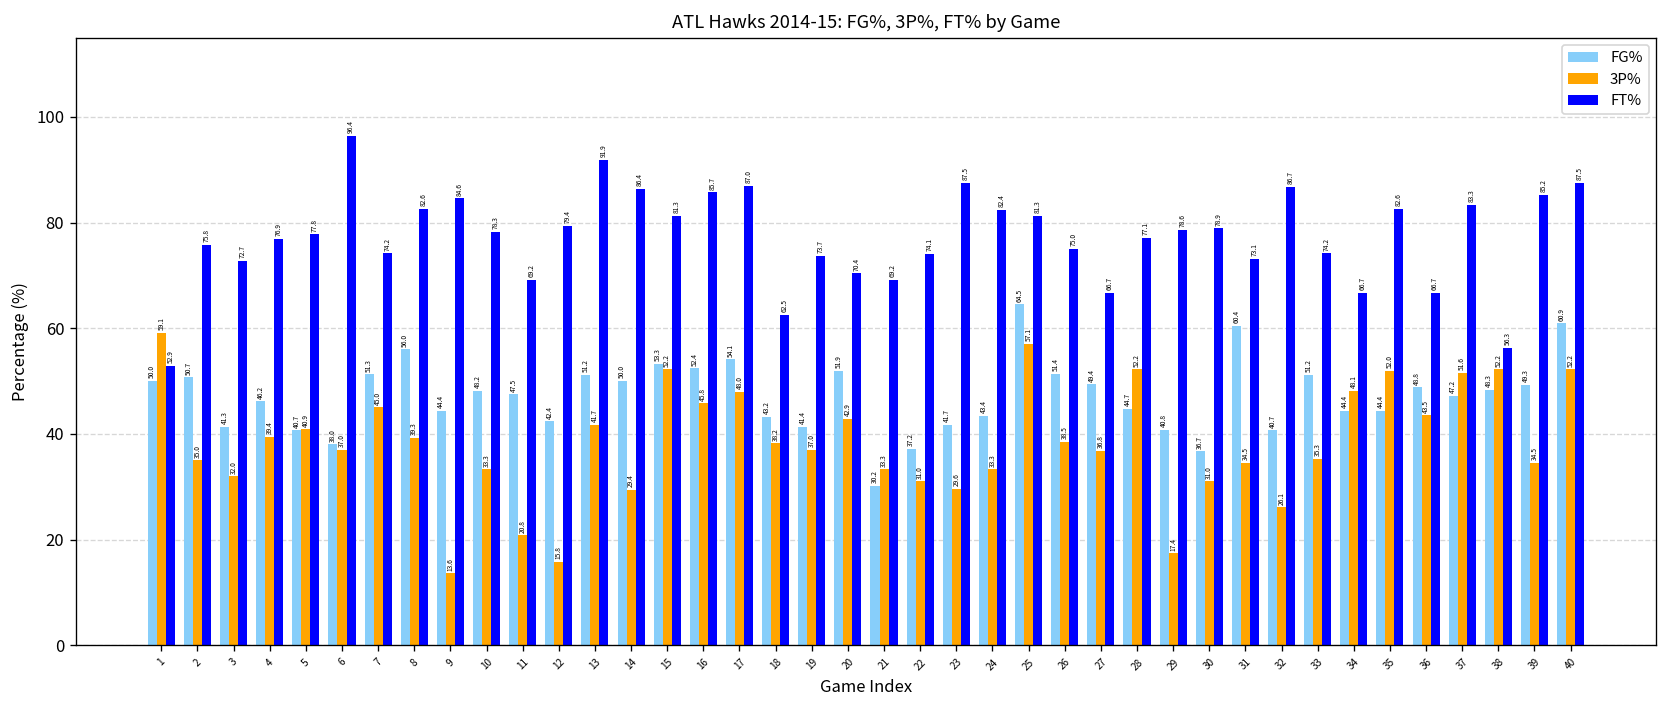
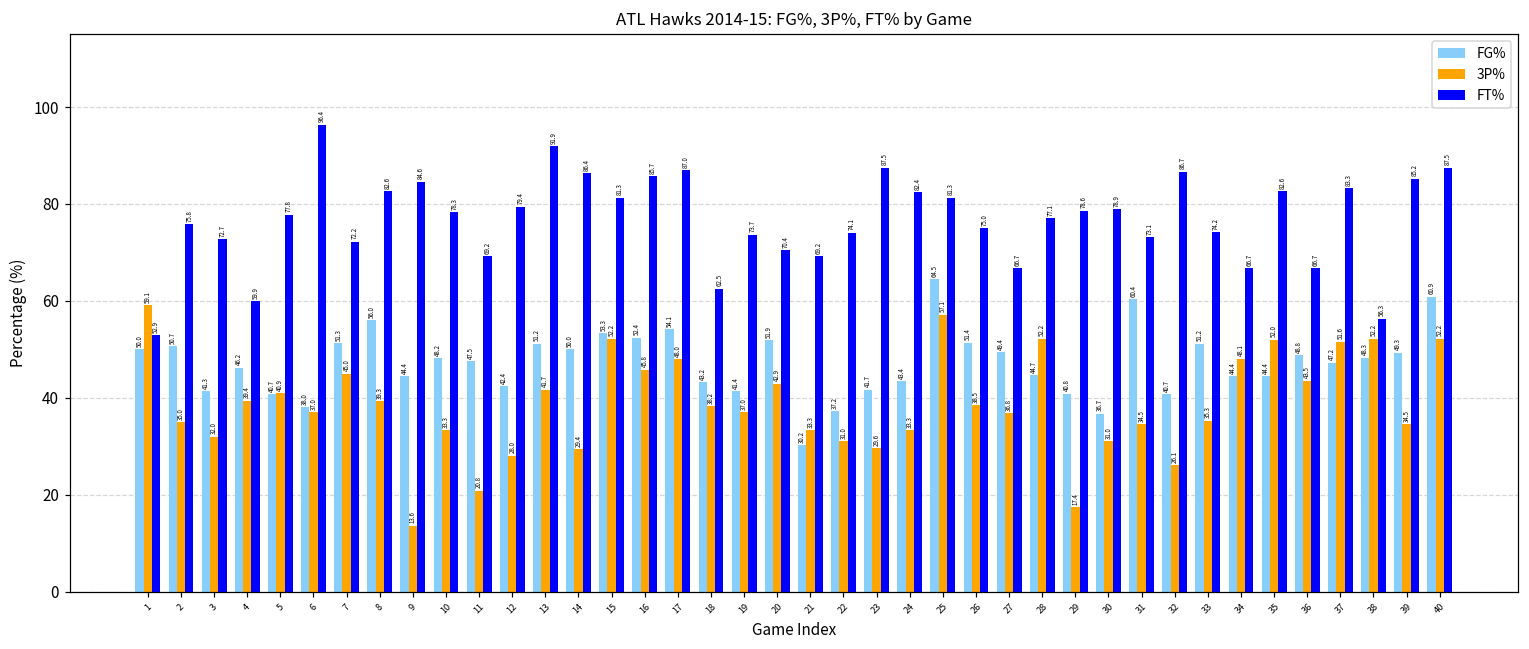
FT%, 4: 76.9 -> 59.9
FT%, 7: 74.2 -> 72.2
3P%, 12: 15.8 -> 28.0
